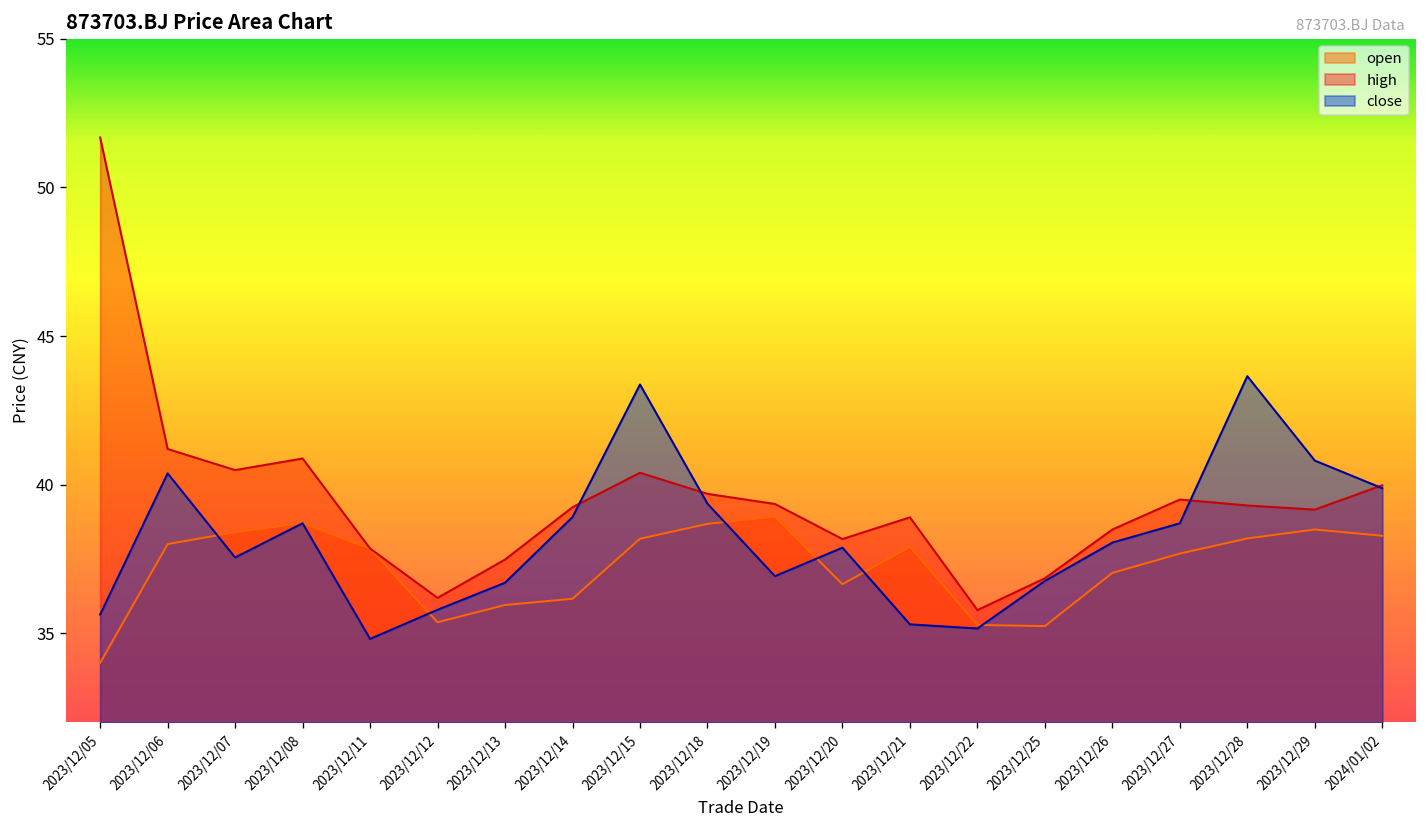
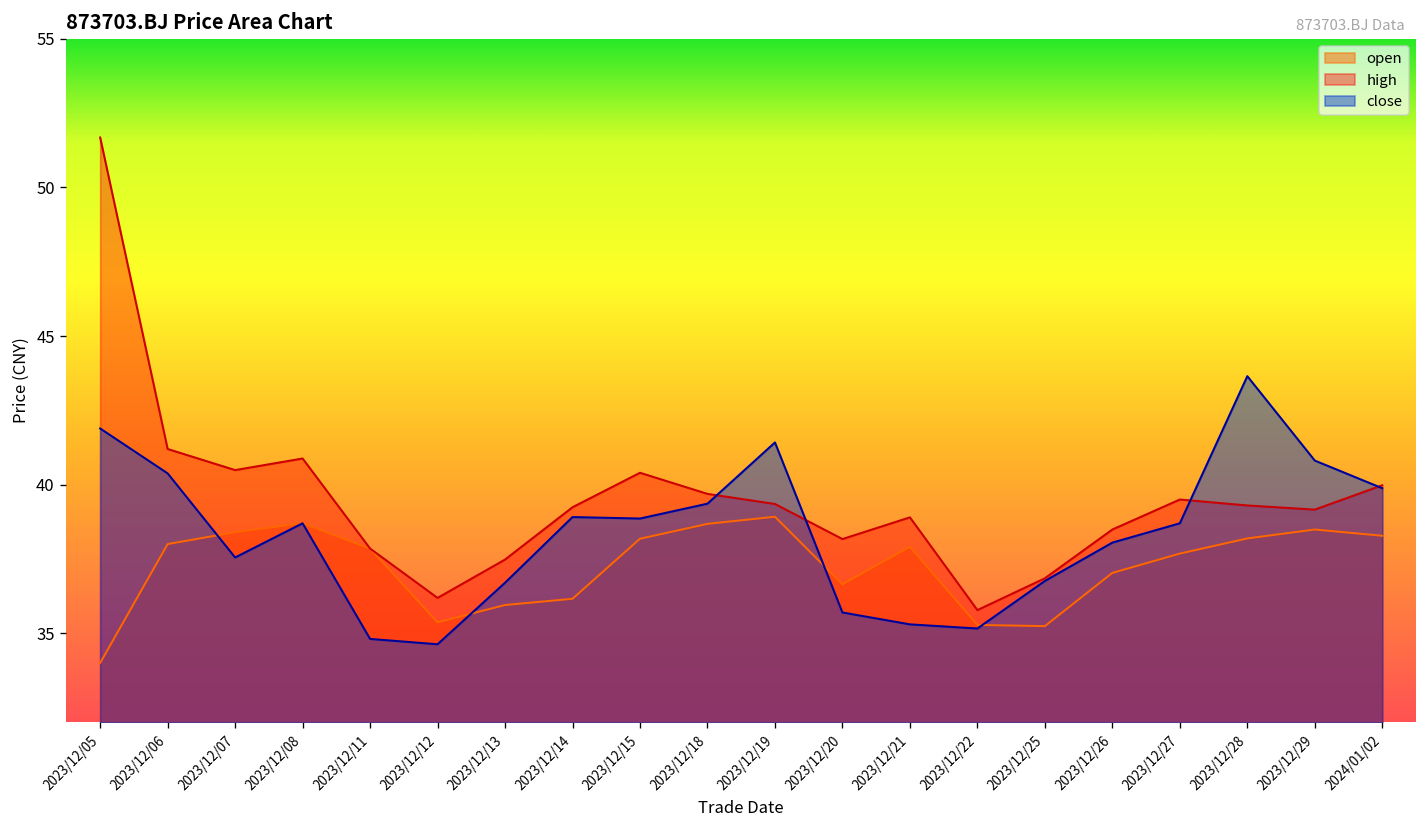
close, 2023/12/05: 35.6 -> 41.9
close, 2023/12/12: 35.8 -> 34.6
close, 2023/12/15: 43.4 -> 38.9
close, 2023/12/19: 36.9 -> 41.4
close, 2023/12/20: 37.9 -> 35.7
